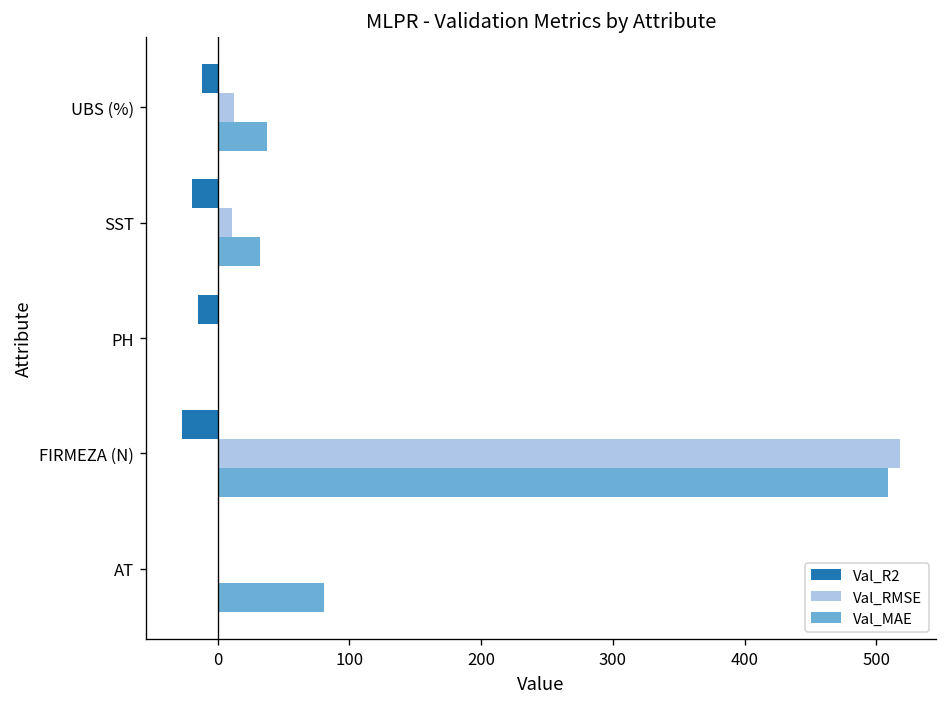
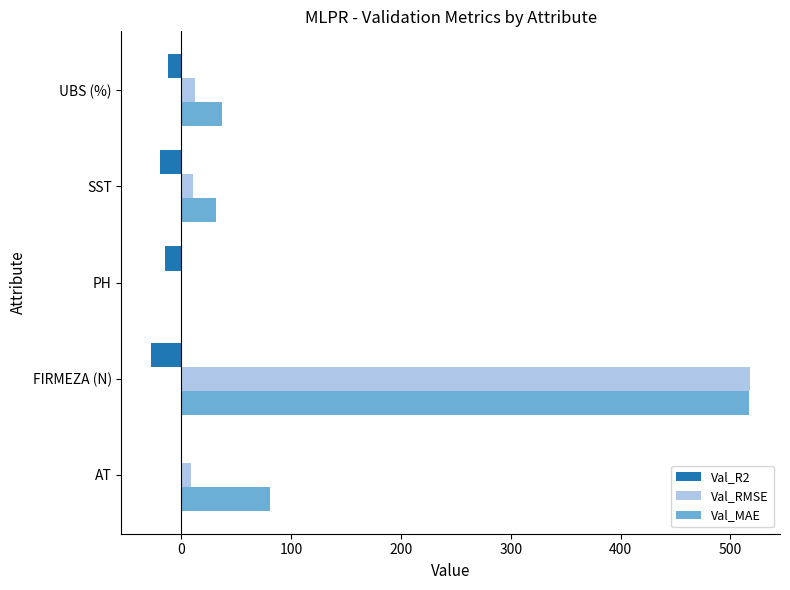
Val_MAE, FIRMEZA (N): 509 -> 517
Val_RMSE, AT: 1 -> 9
